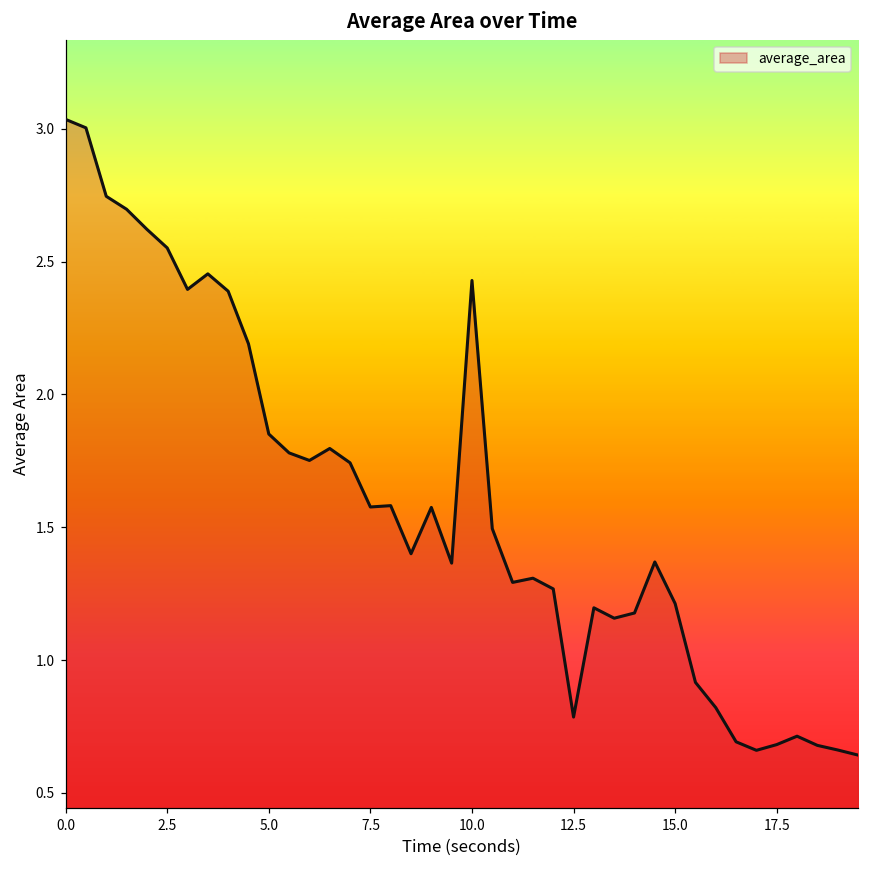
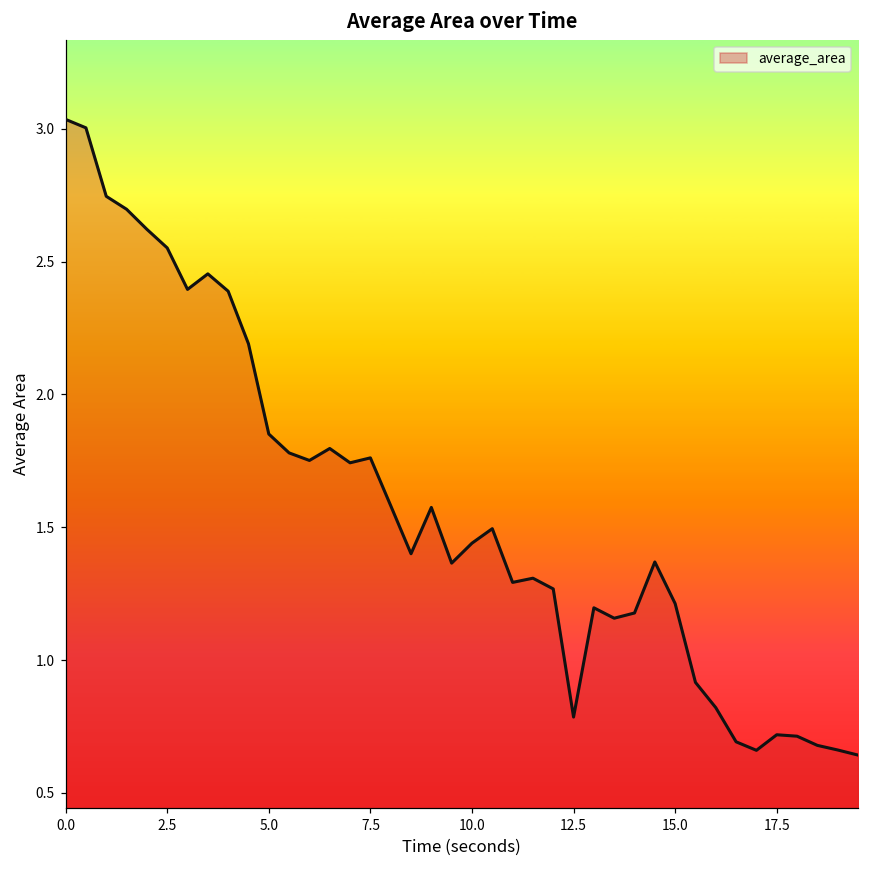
7.5: 1.58 -> 1.76
10.0: 2.43 -> 1.44
17.5: 0.68 -> 0.72
